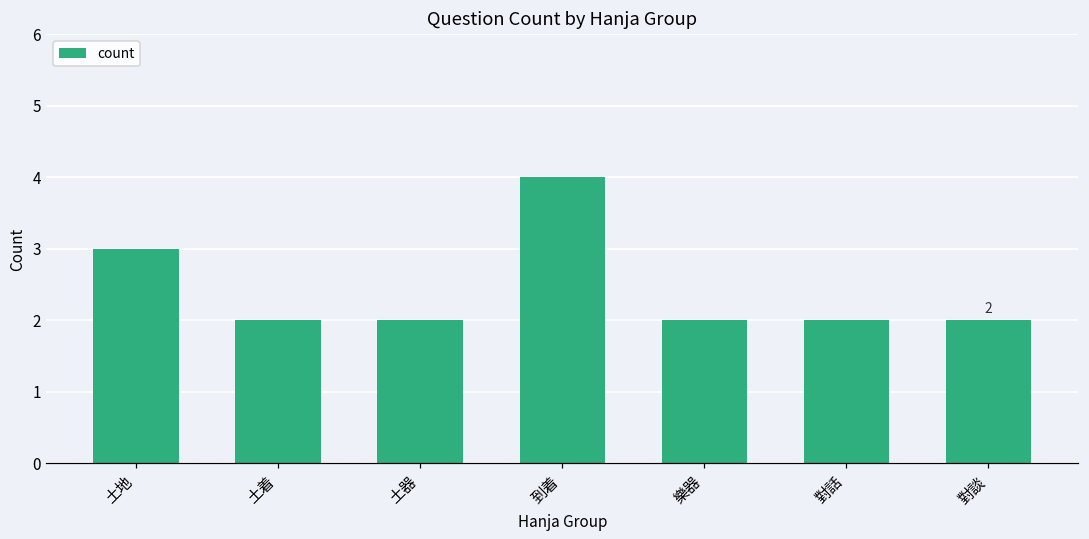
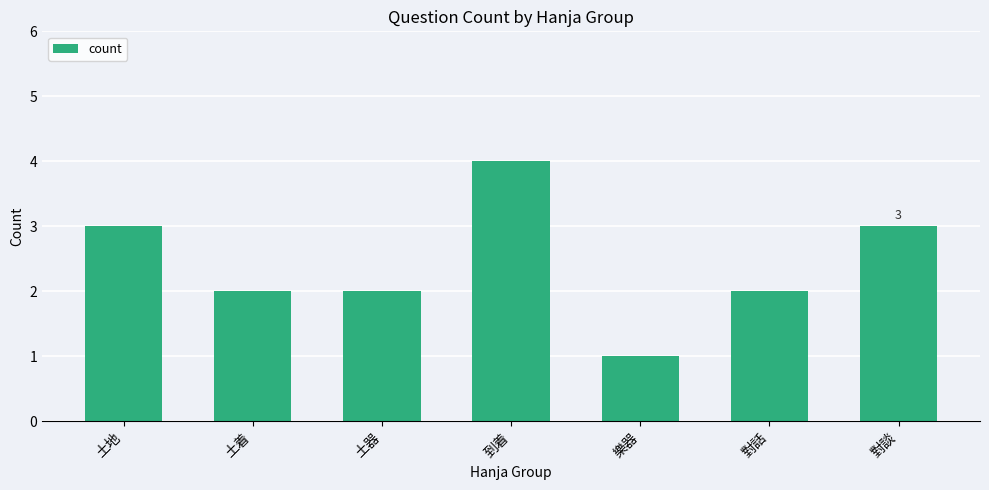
樂器: 2 -> 1
對談: 2 -> 3
